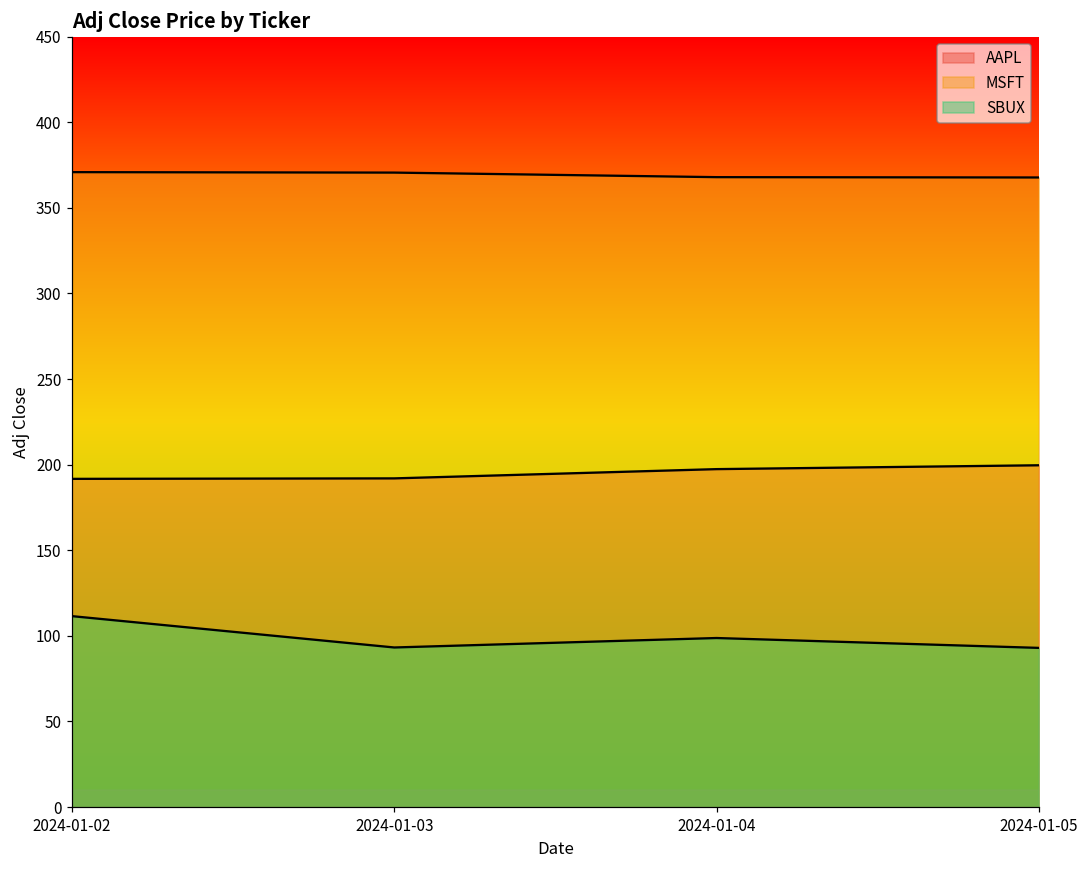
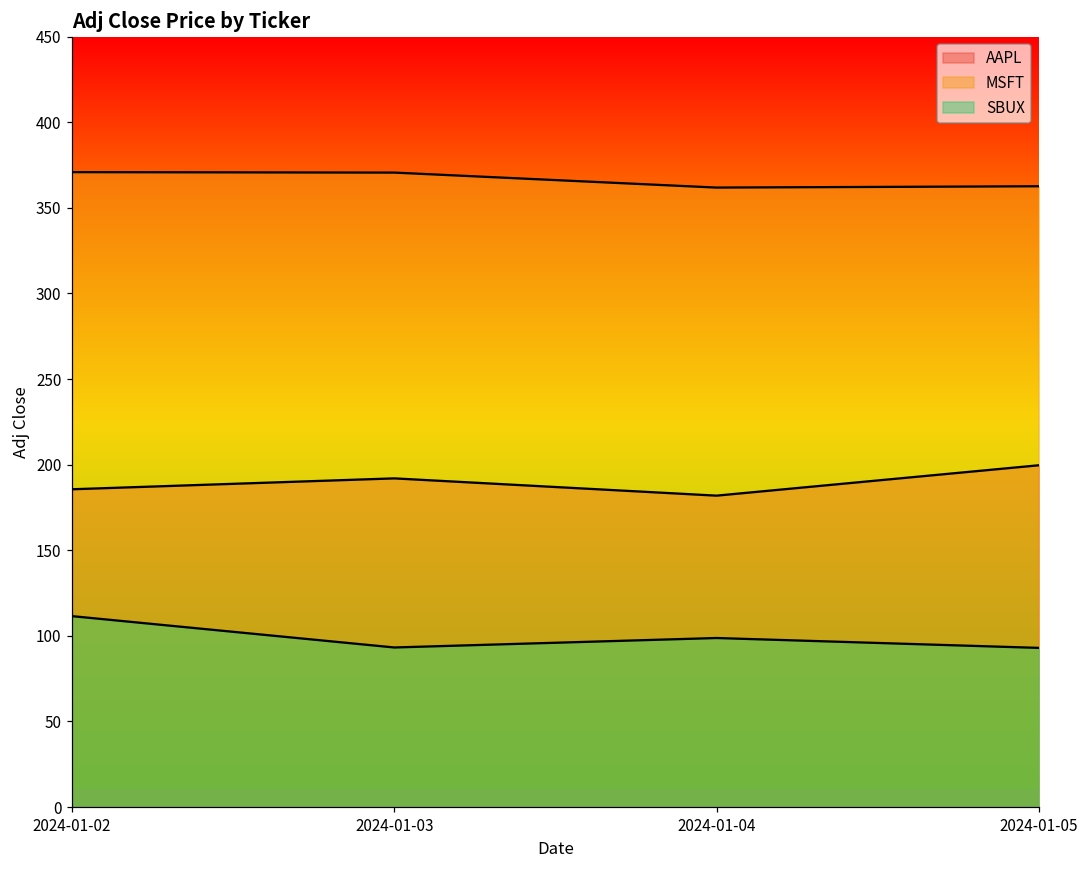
AAPL, 2024-01-02: 192 -> 186
AAPL, 2024-01-04: 197 -> 182
MSFT, 2024-01-04: 368 -> 362
MSFT, 2024-01-05: 368 -> 363
